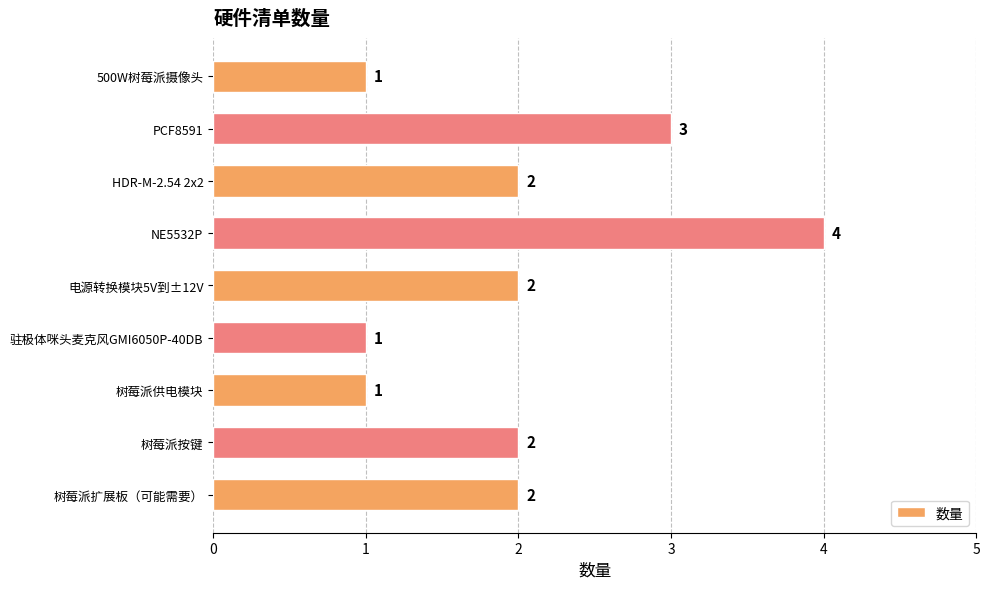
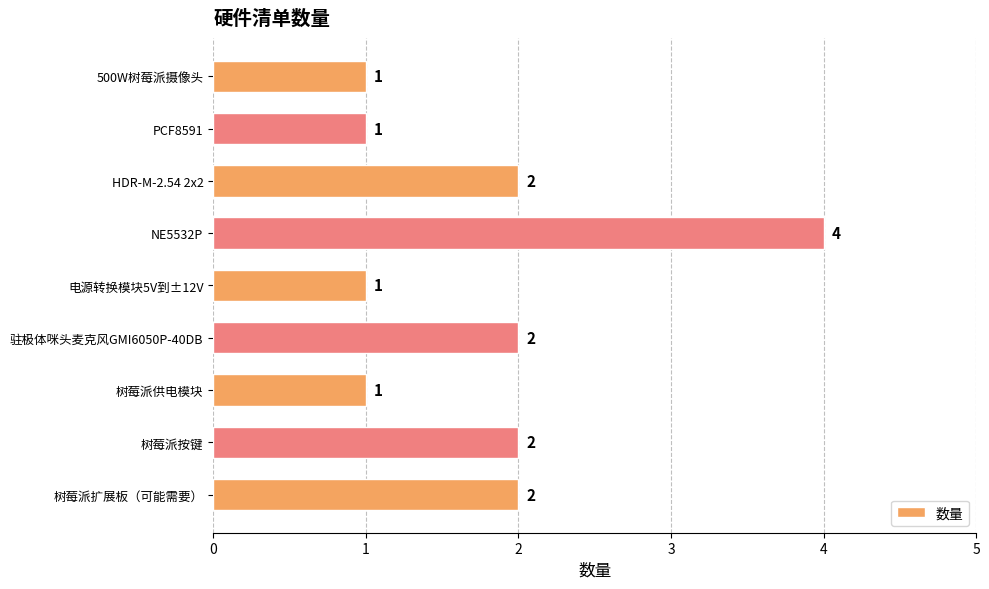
PCF8591: 3 -> 1
电源转换模块5V到±12V: 2 -> 1
驻极体咪头麦克风GMI6050P-40DB: 1 -> 2
